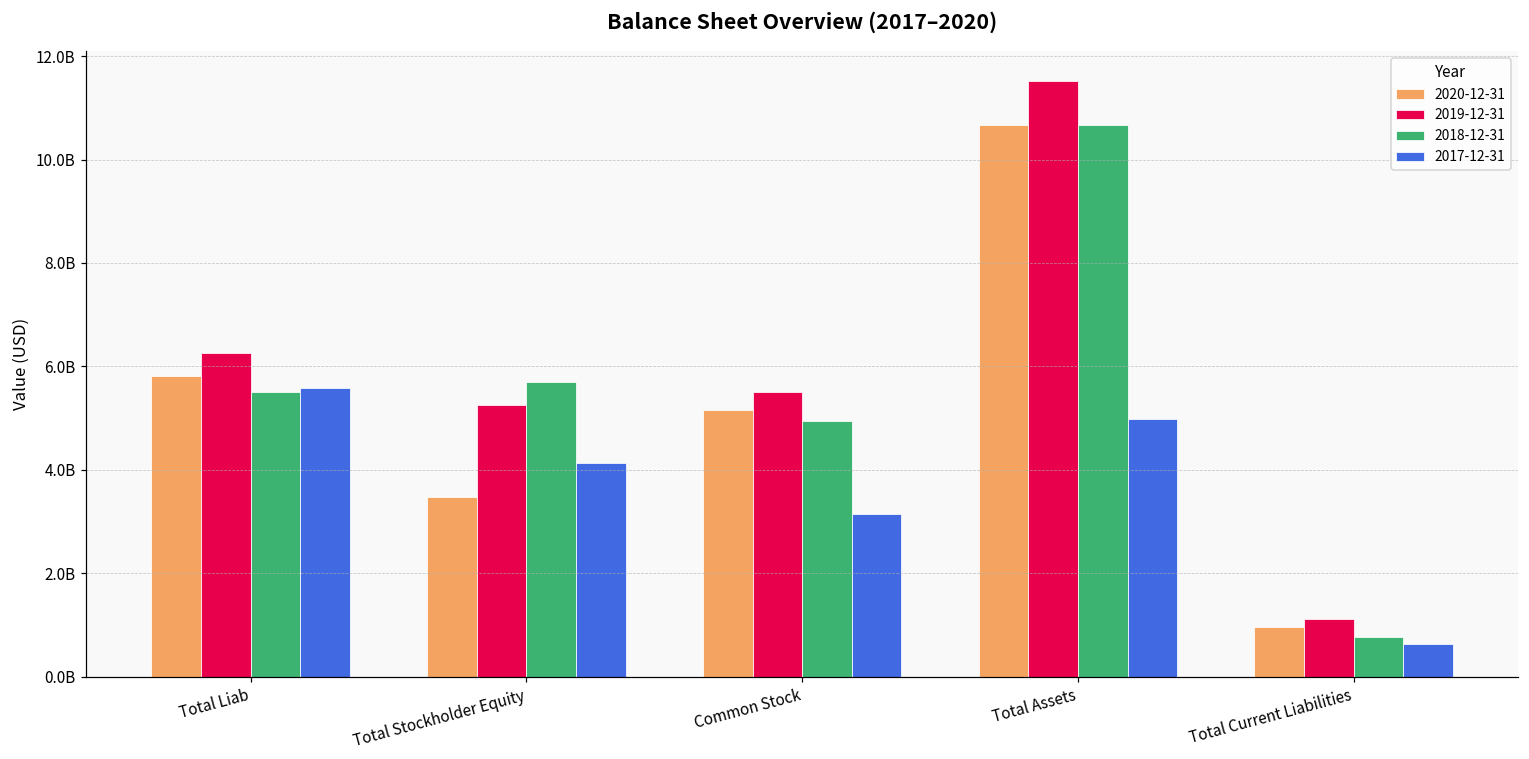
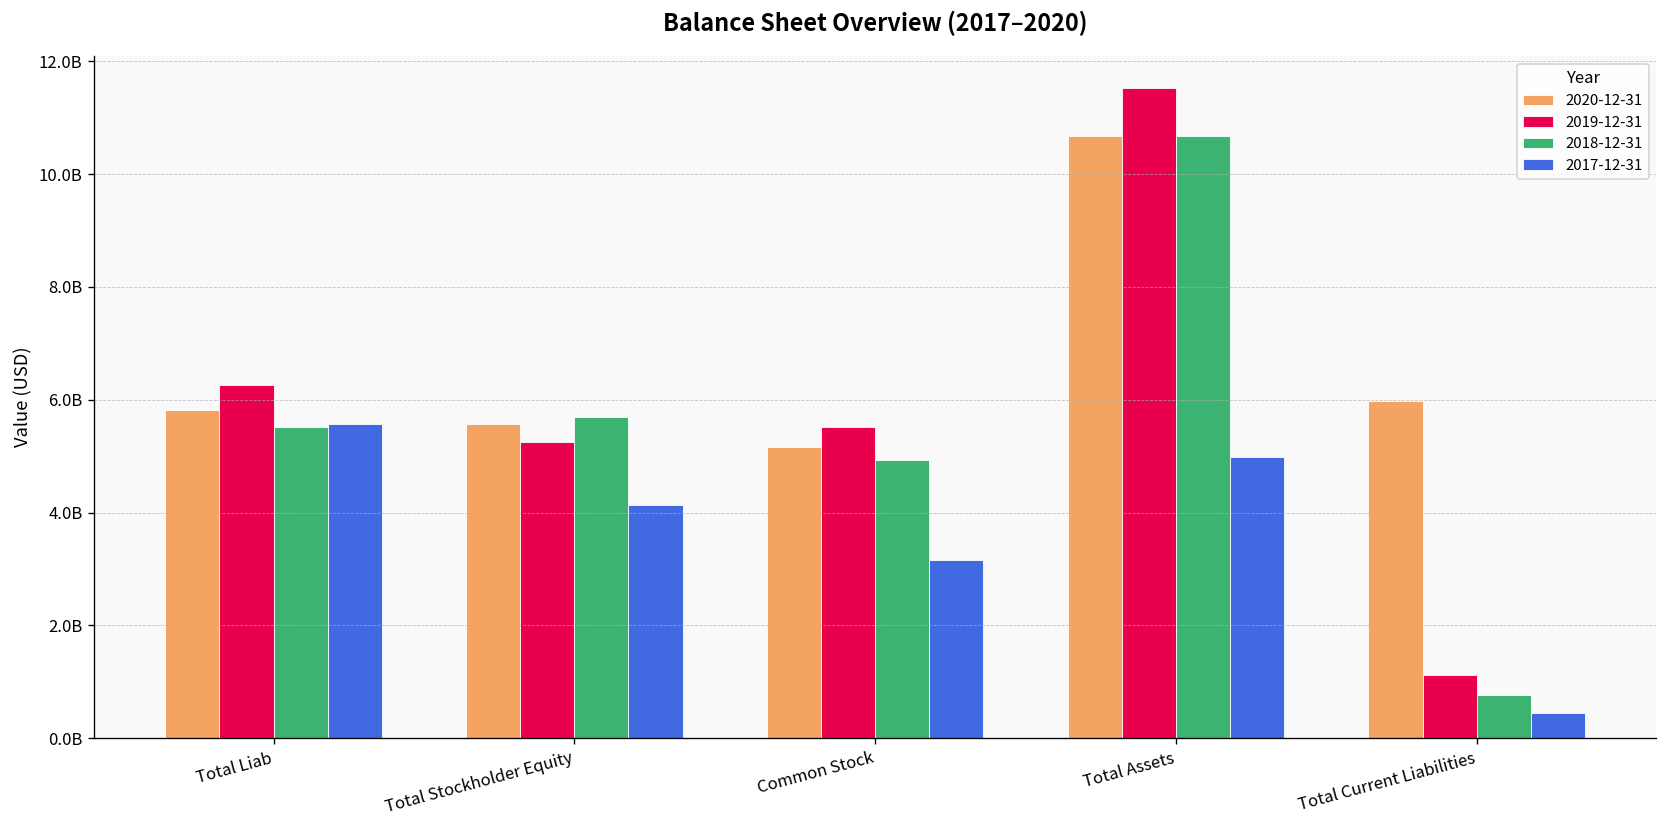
2020-12-31, Total Stockholder Equity: 3500000000 -> 5600000000
2020-12-31, Total Current Liabilities: 1000000000 -> 6000000000
2017-12-31, Total Current Liabilities: 600000000 -> 400000000
